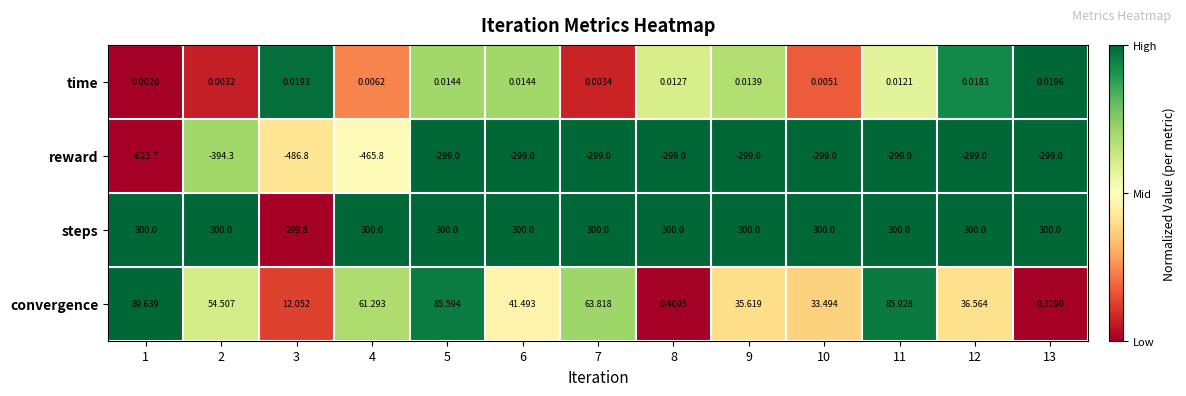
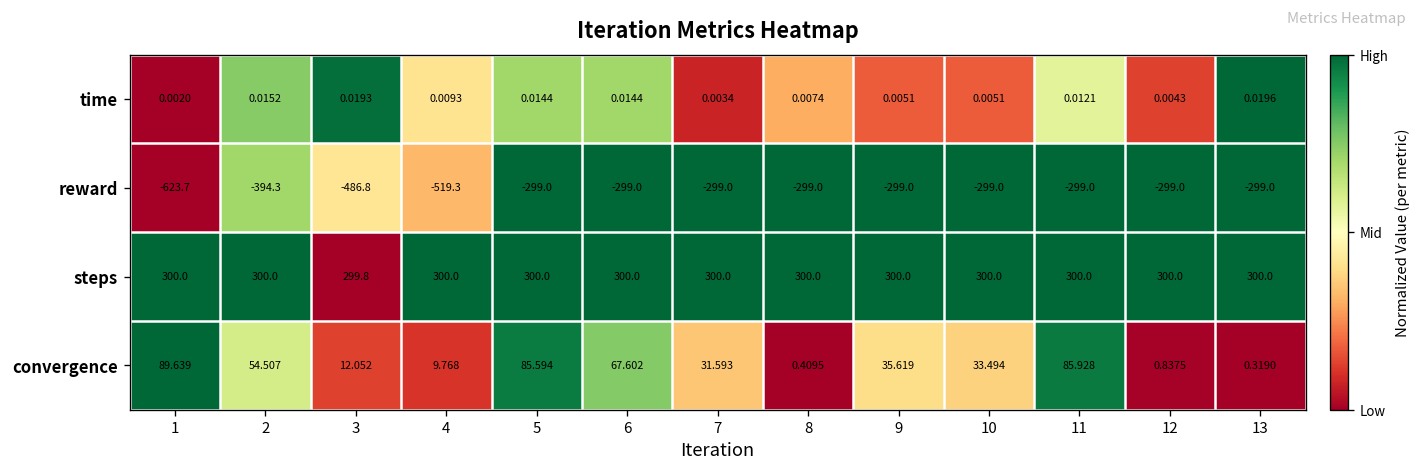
time, 2: 0.0032 -> 0.0152
time, 4: 0.0062 -> 0.0093
time, 8: 0.0127 -> 0.0074
time, 9: 0.0139 -> 0.0051
time, 12: 0.0183 -> 0.0043
reward, 4: -465.8 -> -519.3
convergence, 4: 61.293 -> 9.768
convergence, 6: 41.493 -> 67.602
convergence, 7: 63.818 -> 31.593
convergence, 12: 36.564 -> 0.8375
